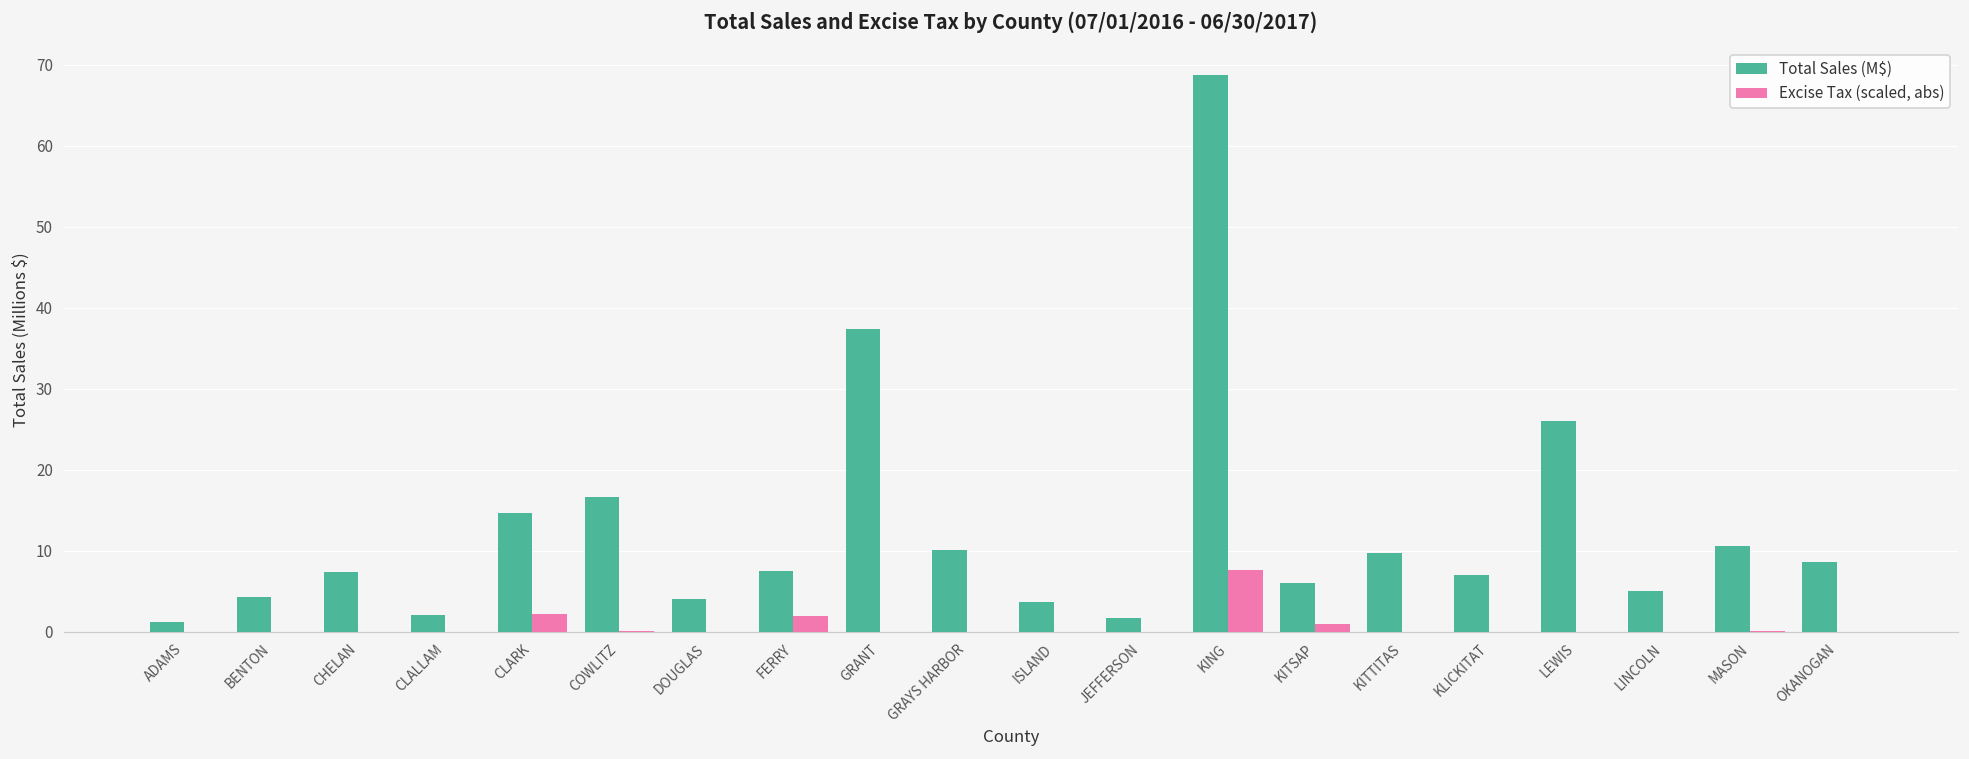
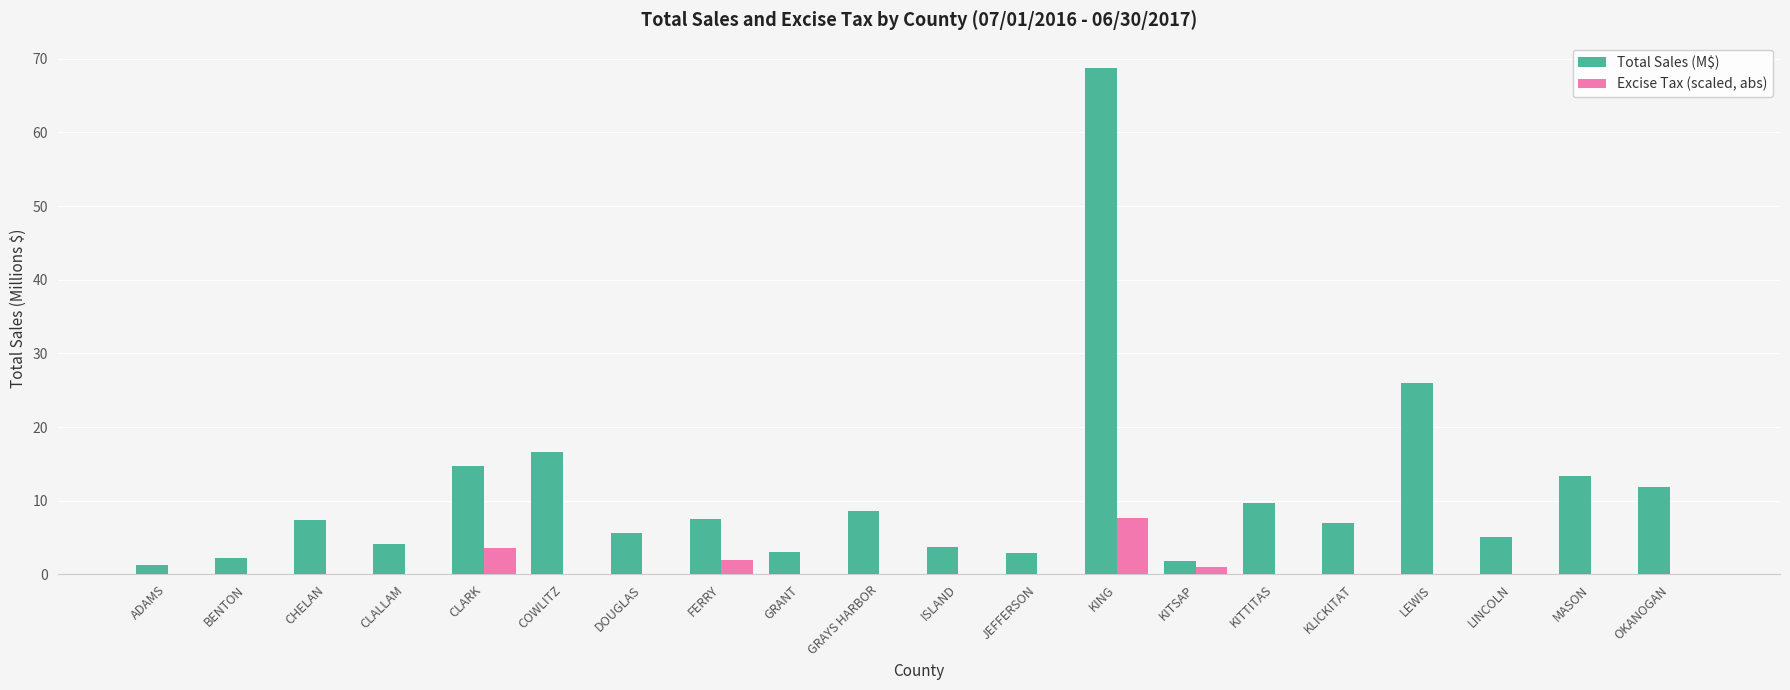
Total Sales (M$), BENTON: 4 -> 2
Total Sales (M$), CLALLAM: 2 -> 4
Excise Tax (scaled, abs), CLARK: 2 -> 4
Total Sales (M$), DOUGLAS: 4 -> 6
Total Sales (M$), GRANT: 37 -> 3
Total Sales (M$), GRAYS HARBOR: 10 -> 9
Total Sales (M$), JEFFERSON: 2 -> 3
Total Sales (M$), KITSAP: 6 -> 2
Total Sales (M$), MASON: 11 -> 13
Total Sales (M$), OKANOGAN: 9 -> 12
